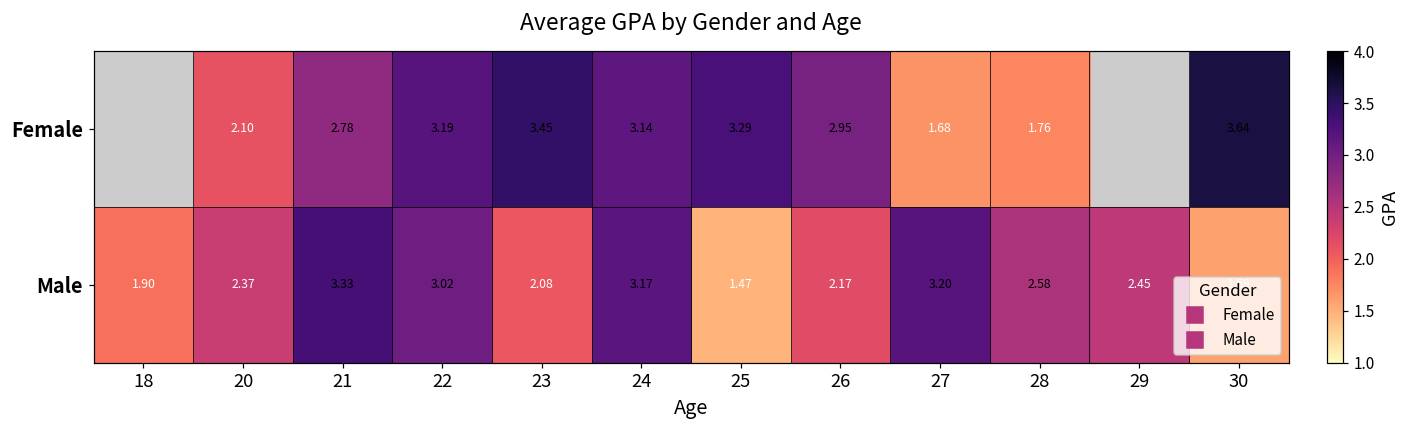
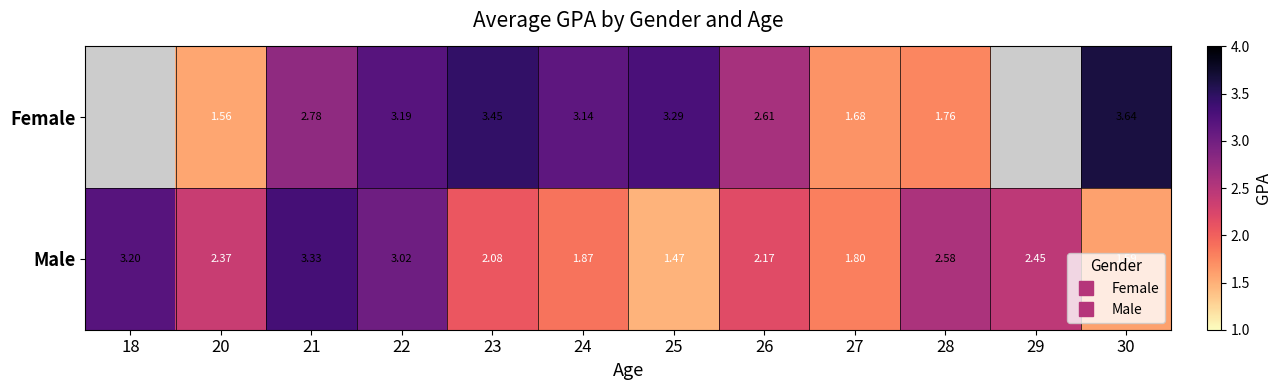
Female, 20: 2.10 -> 1.56
Female, 26: 2.95 -> 2.61
Male, 18: 1.90 -> 3.20
Male, 24: 3.17 -> 1.87
Male, 27: 3.20 -> 1.80
